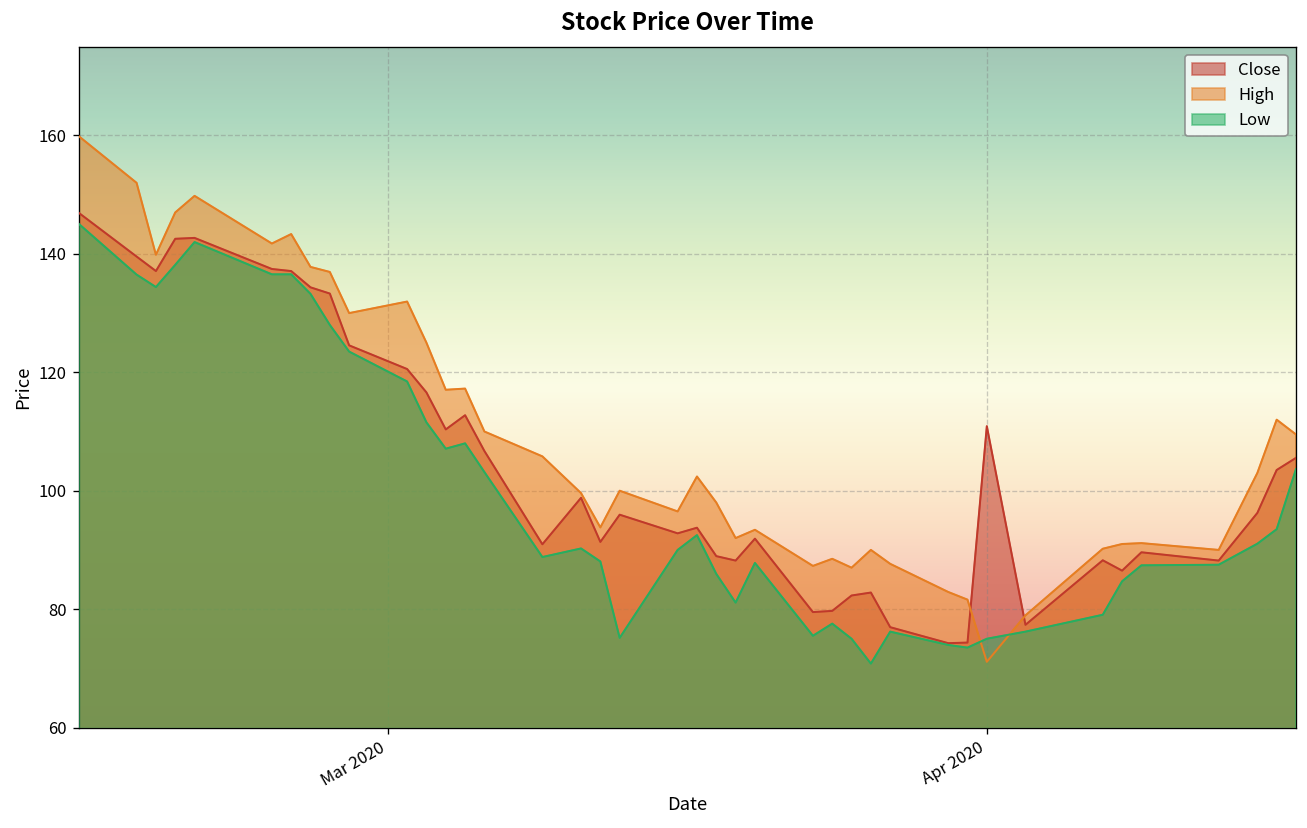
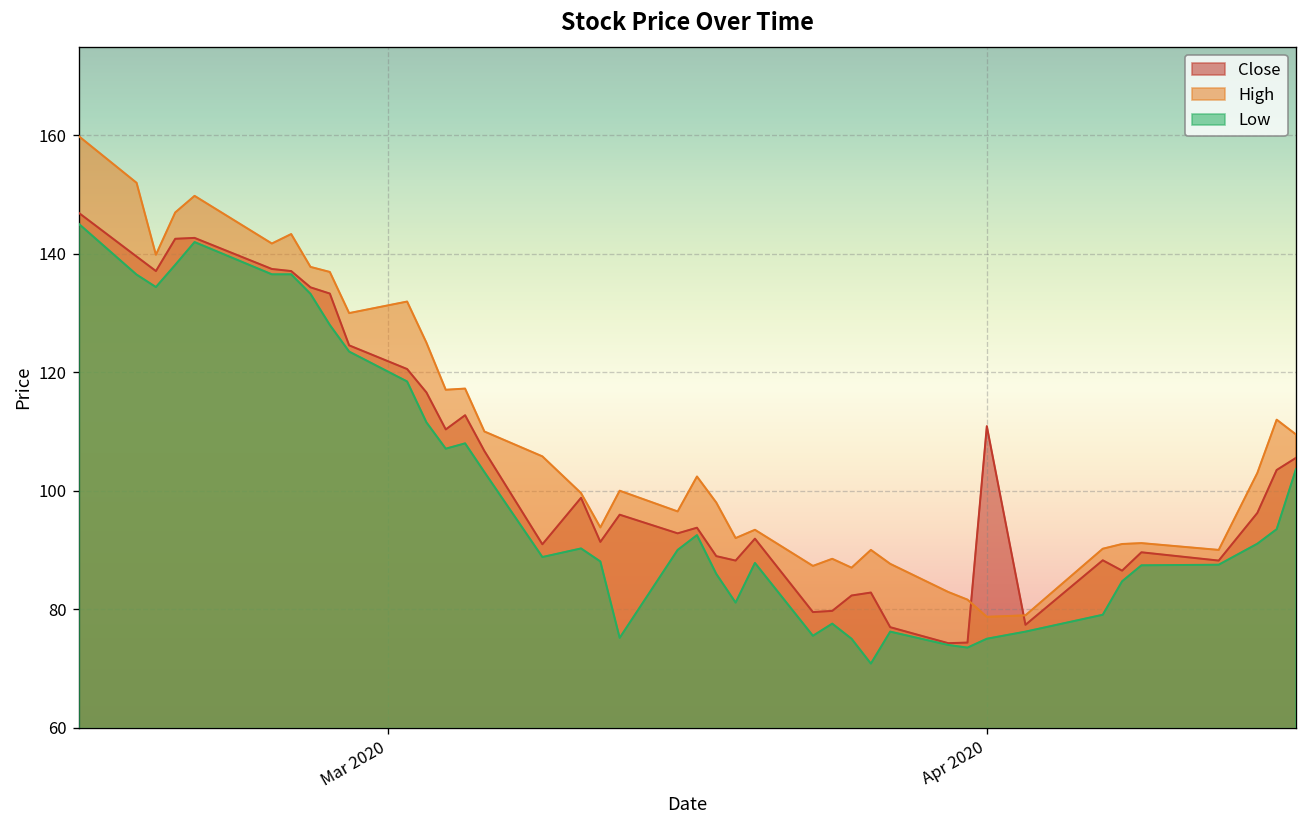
High, Apr 2020: 71 -> 79
